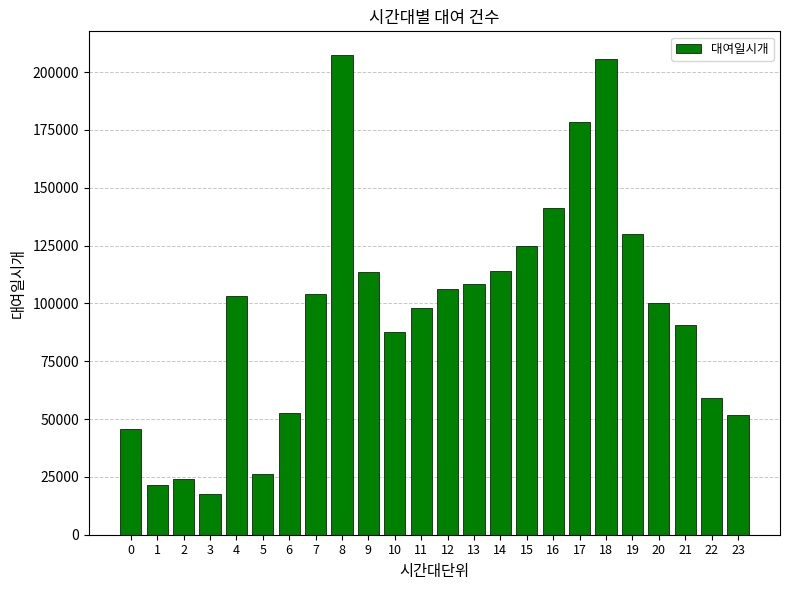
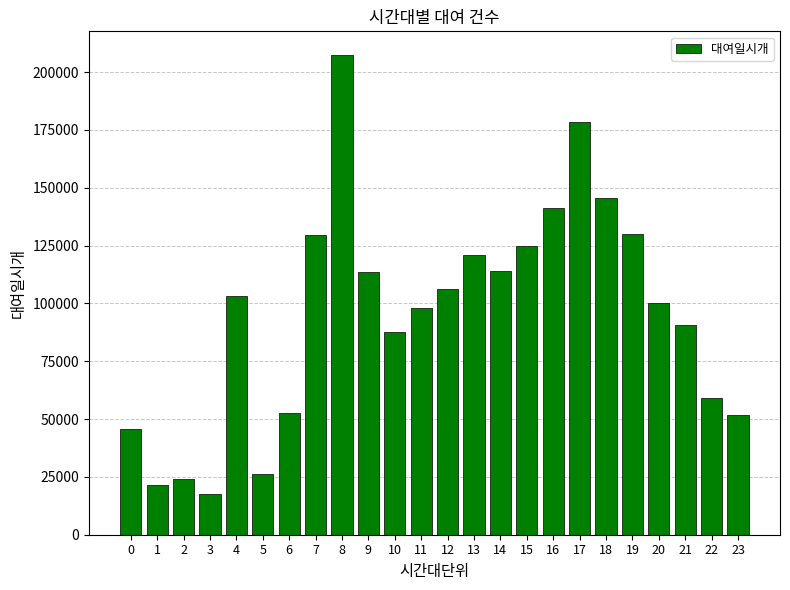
7: 104000 -> 130000
13: 108000 -> 121000
18: 206000 -> 145000
